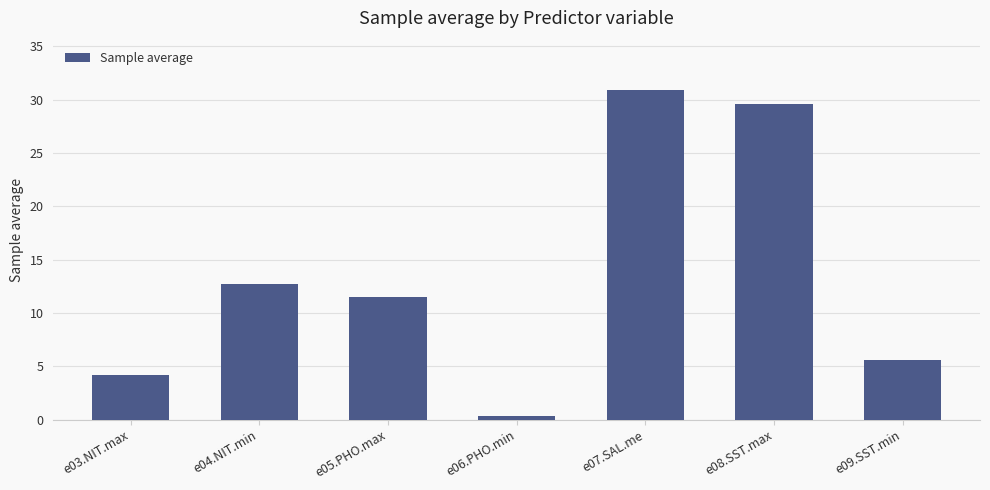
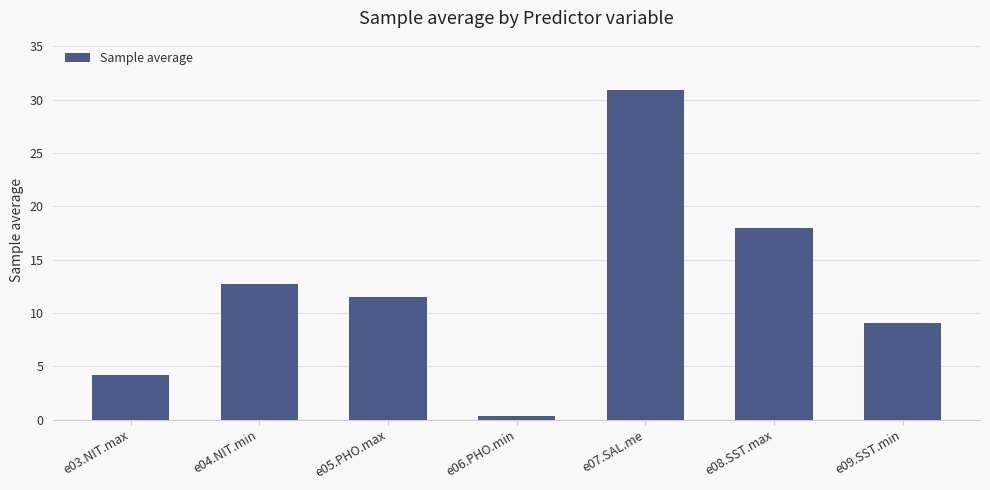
e08.SST.max: 29.6 -> 18.0
e09.SST.min: 5.6 -> 9.1
